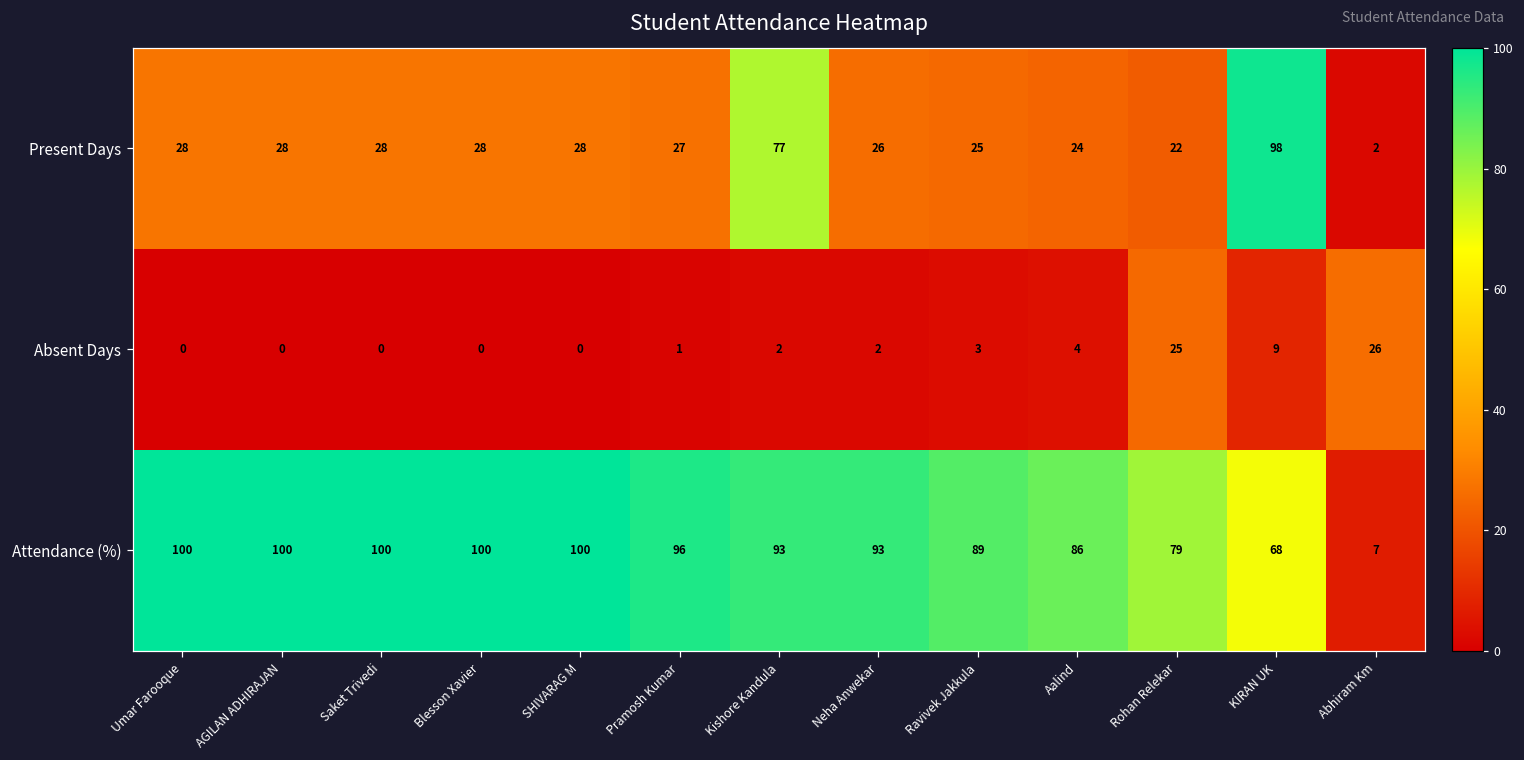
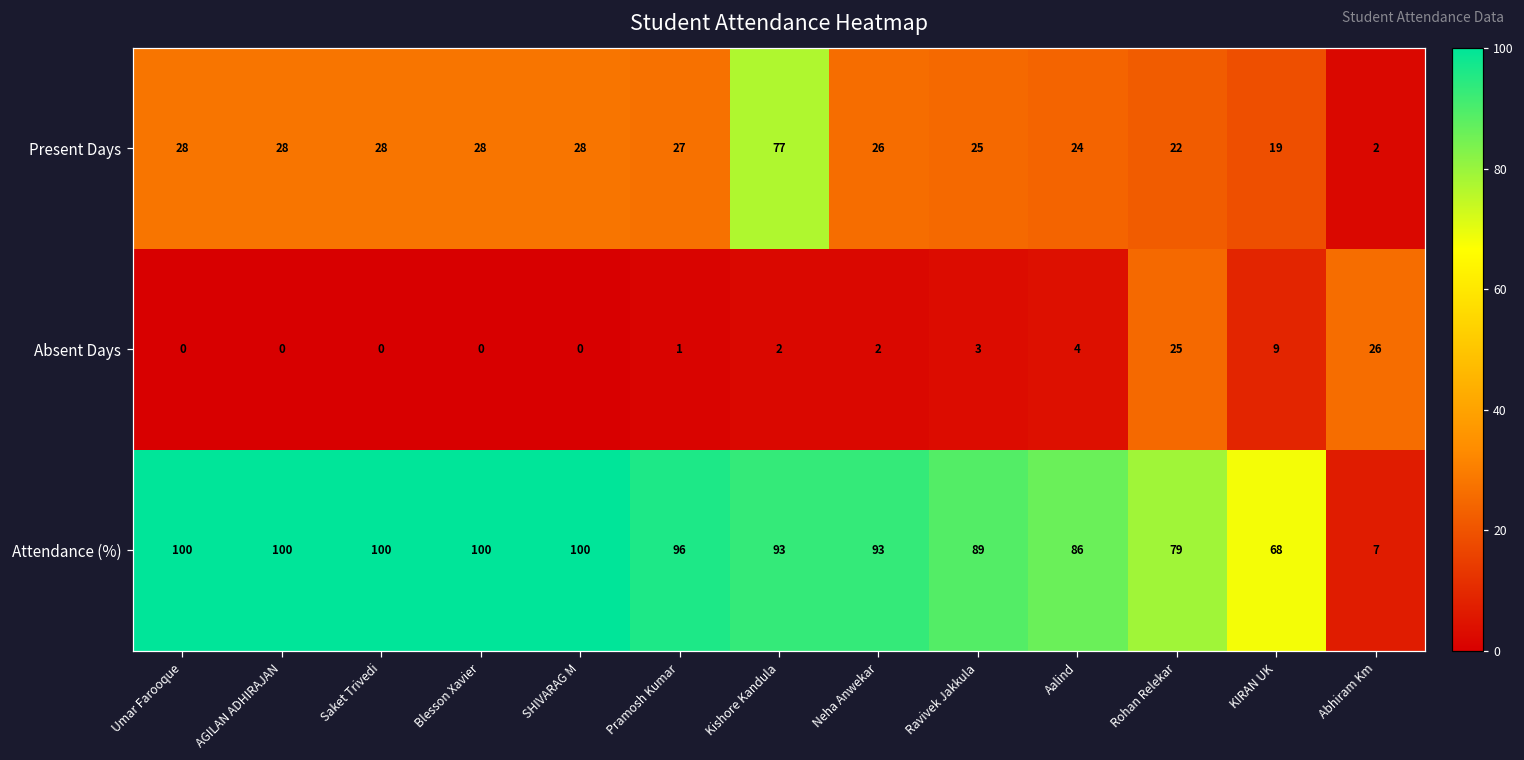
Present Days, KIRAN UK: 98 -> 19
